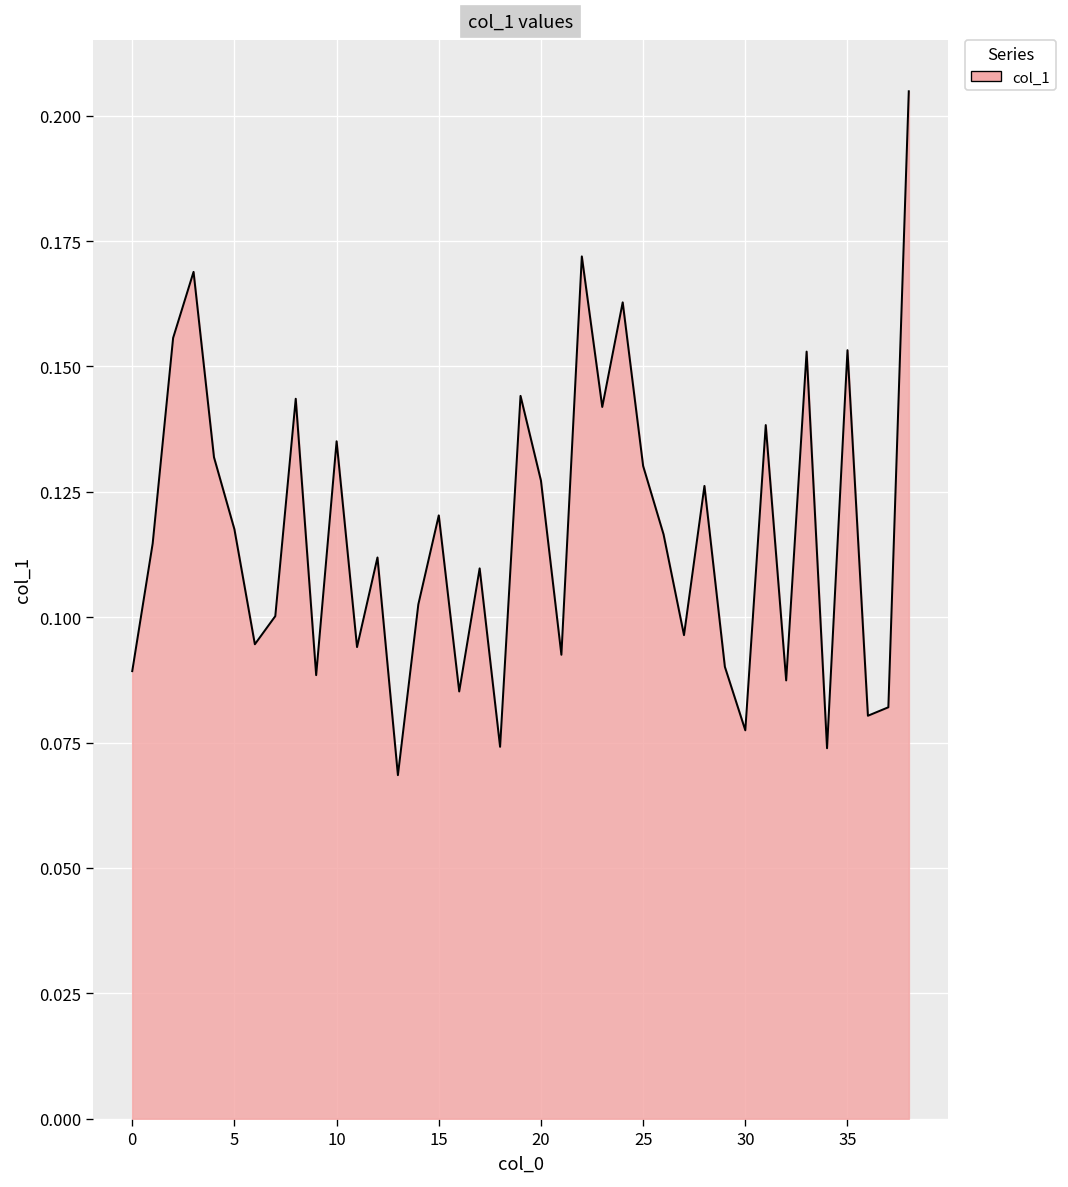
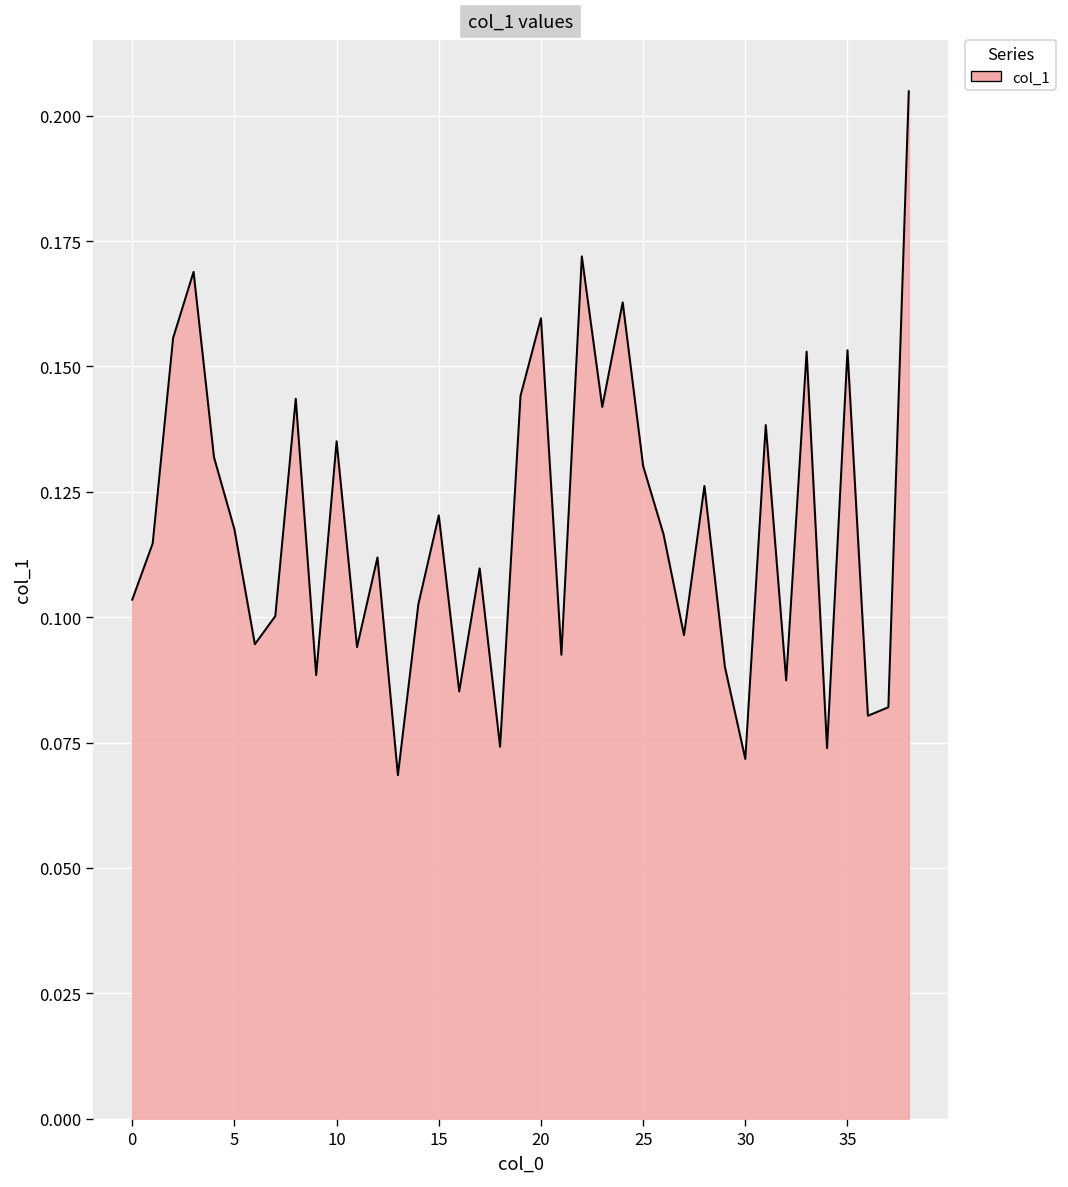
0: 0.089 -> 0.103
20: 0.127 -> 0.160
30: 0.077 -> 0.072
